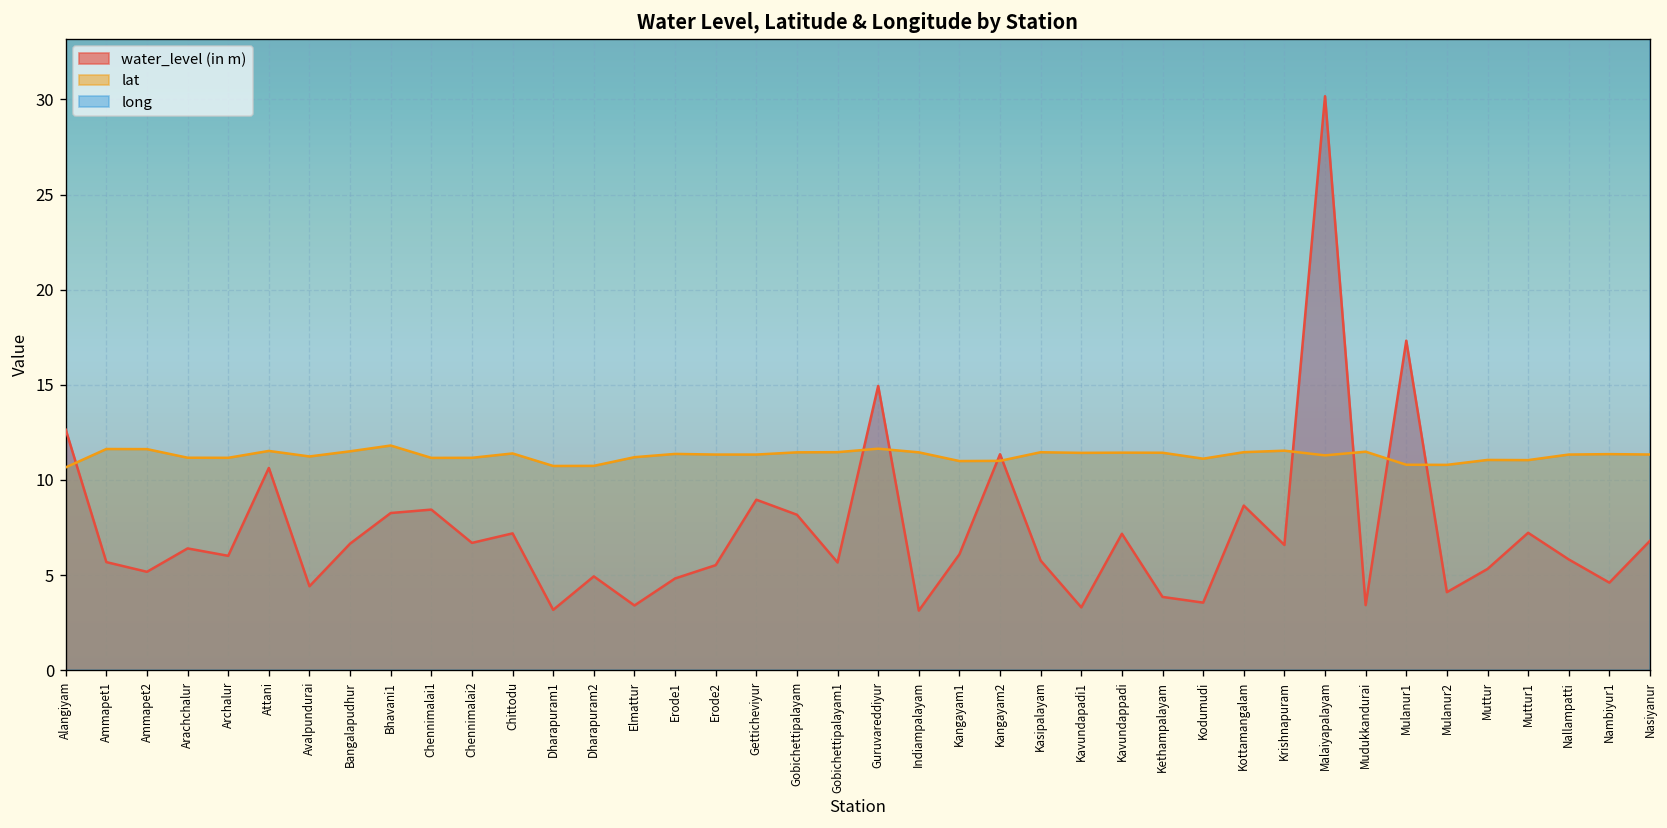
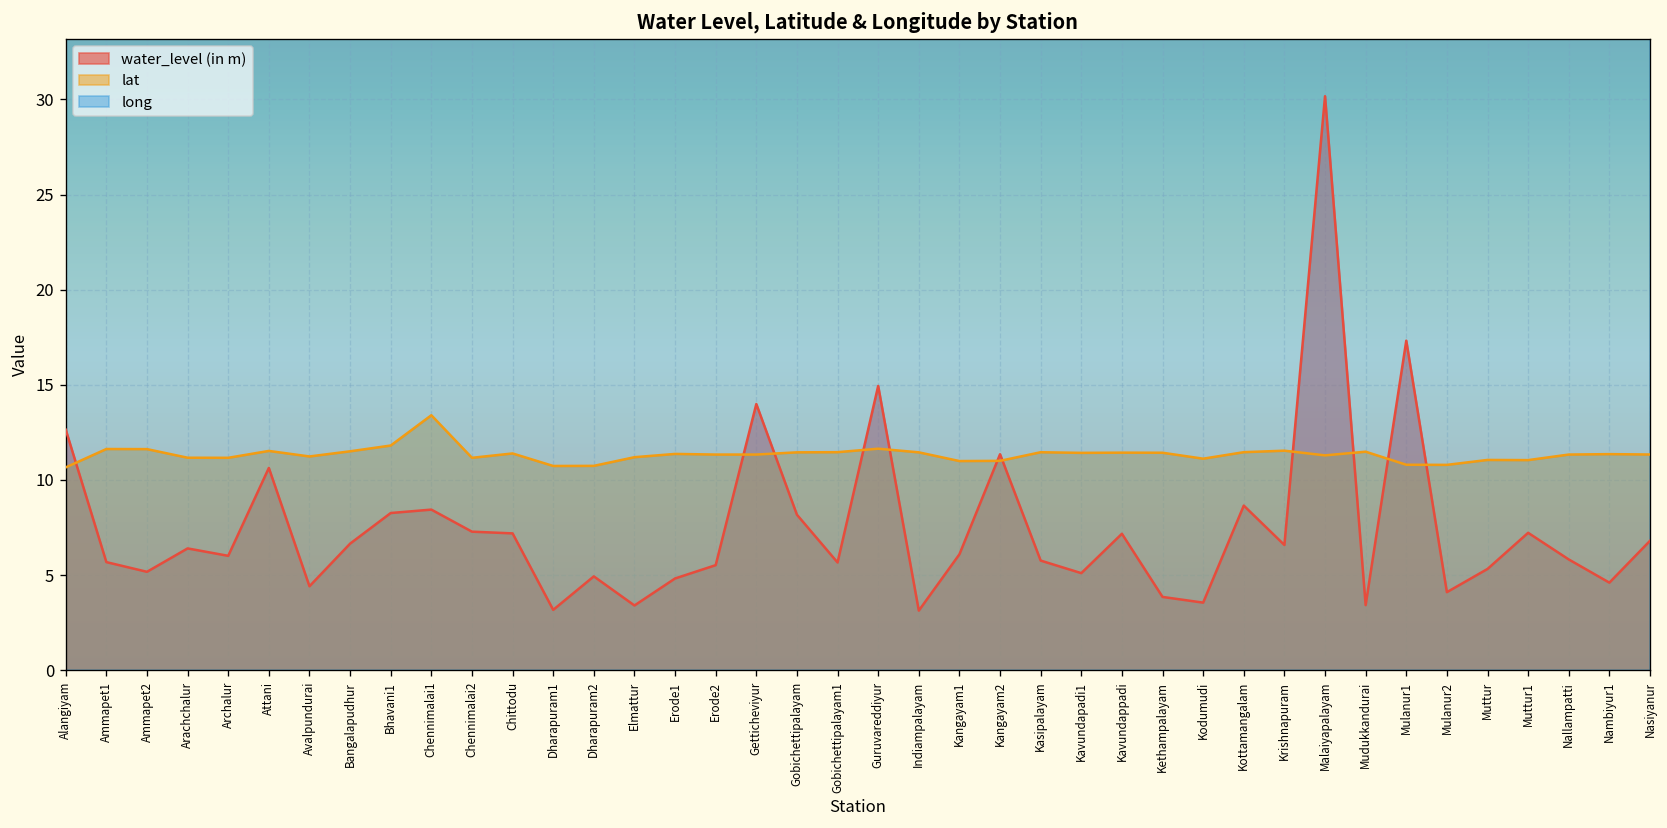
lat, Chennimalai1: 11.2 -> 13.4
water_level (in m), Chennimalai2: 6.7 -> 7.3
water_level (in m), Getticheviyur: 9.0 -> 14.0
water_level (in m), Kavundapadi1: 3.3 -> 5.1
